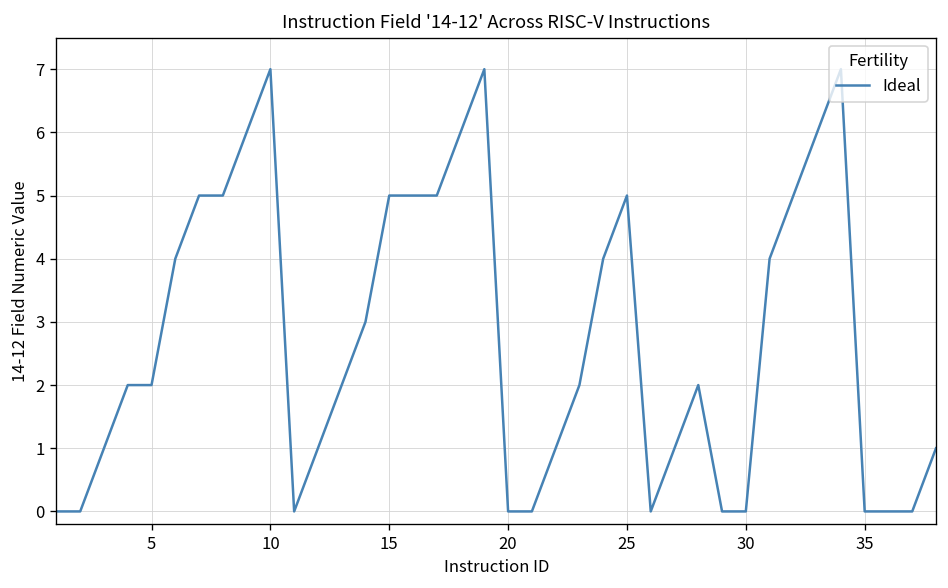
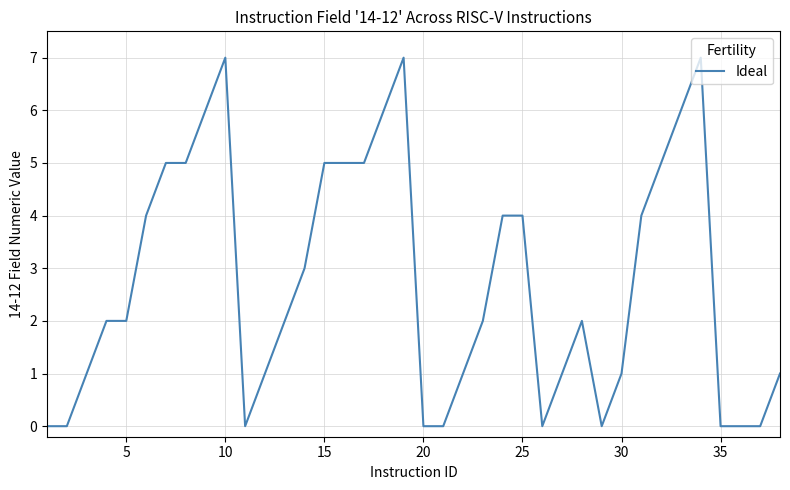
25: 5 -> 4
30: 0 -> 1
